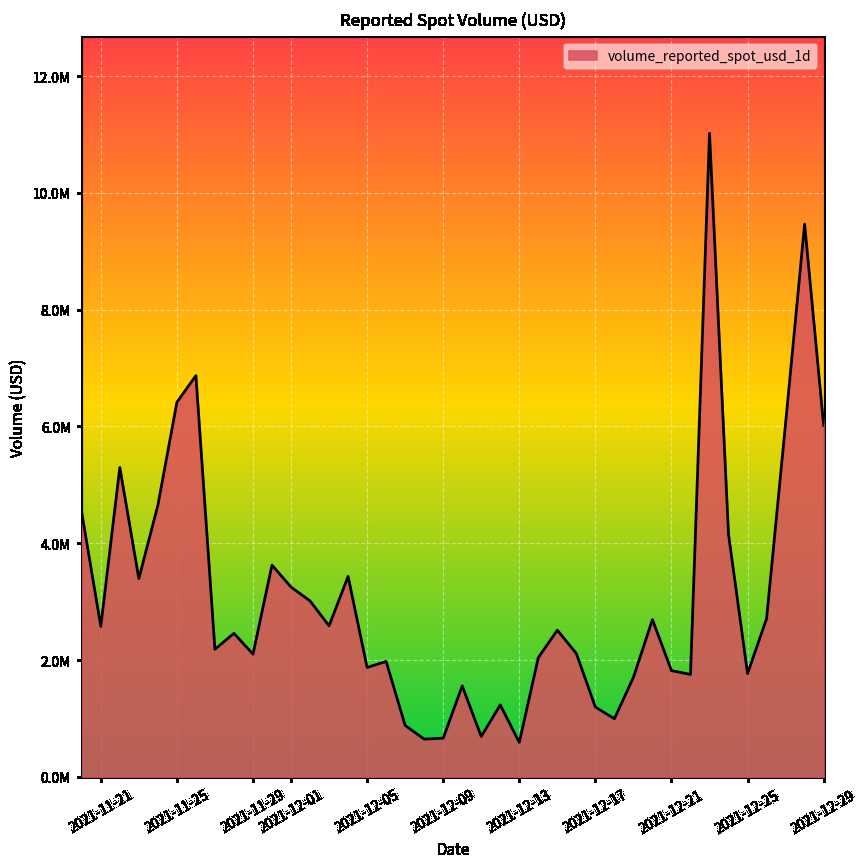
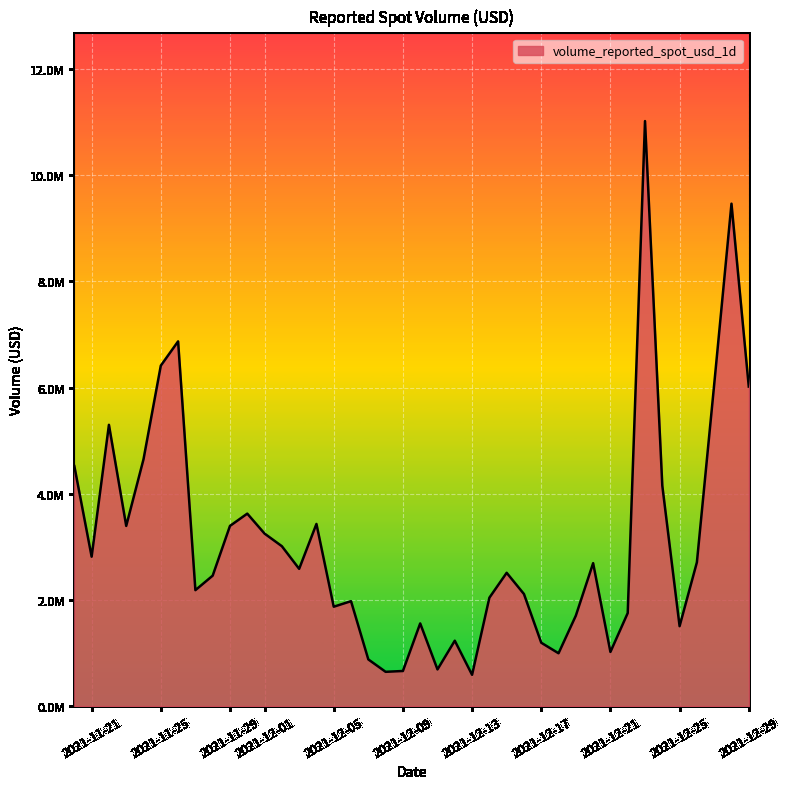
2021-11-21: 2600000 -> 2800000
2021-11-29: 2100000 -> 3400000
2021-12-21: 1800000 -> 1000000
2021-12-25: 1800000 -> 1500000
